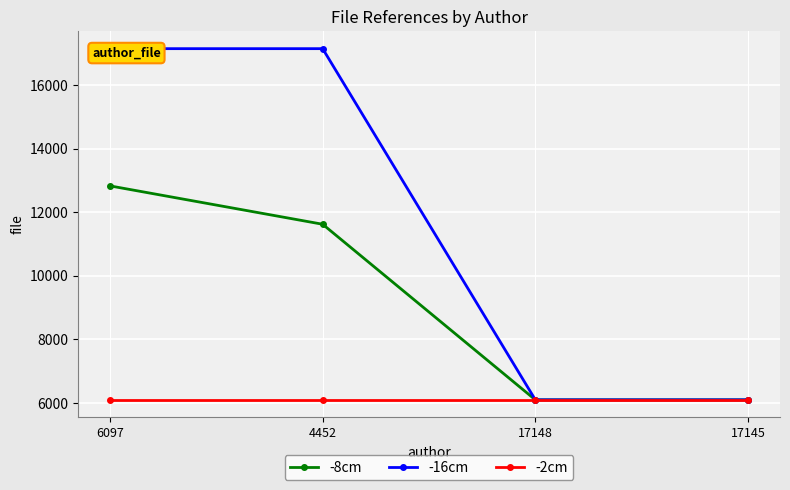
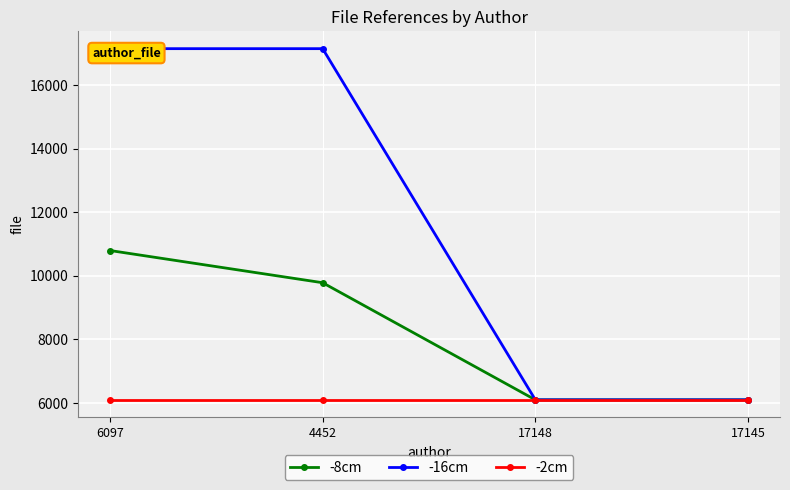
-8cm, 6097: 12800 -> 10800
-8cm, 4452: 11600 -> 9800
